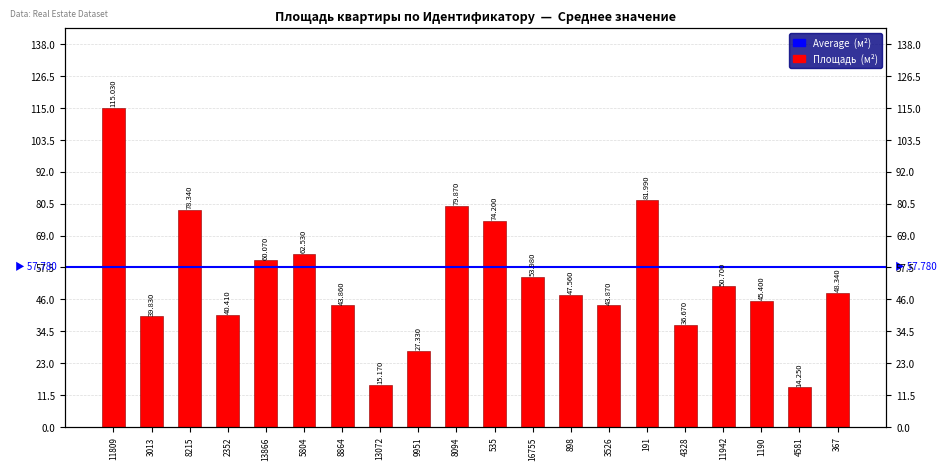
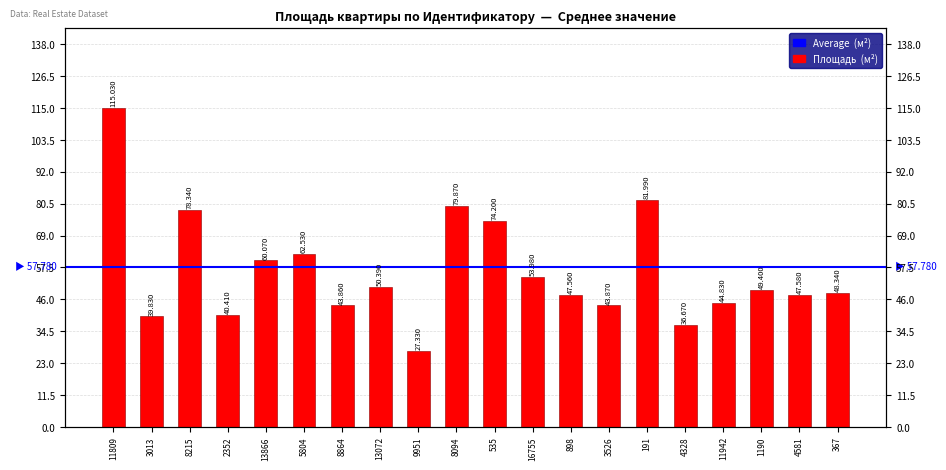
13072: 15.170 -> 50.390
11942: 50.700 -> 44.830
1190: 45.400 -> 49.400
4581: 14.250 -> 47.580
